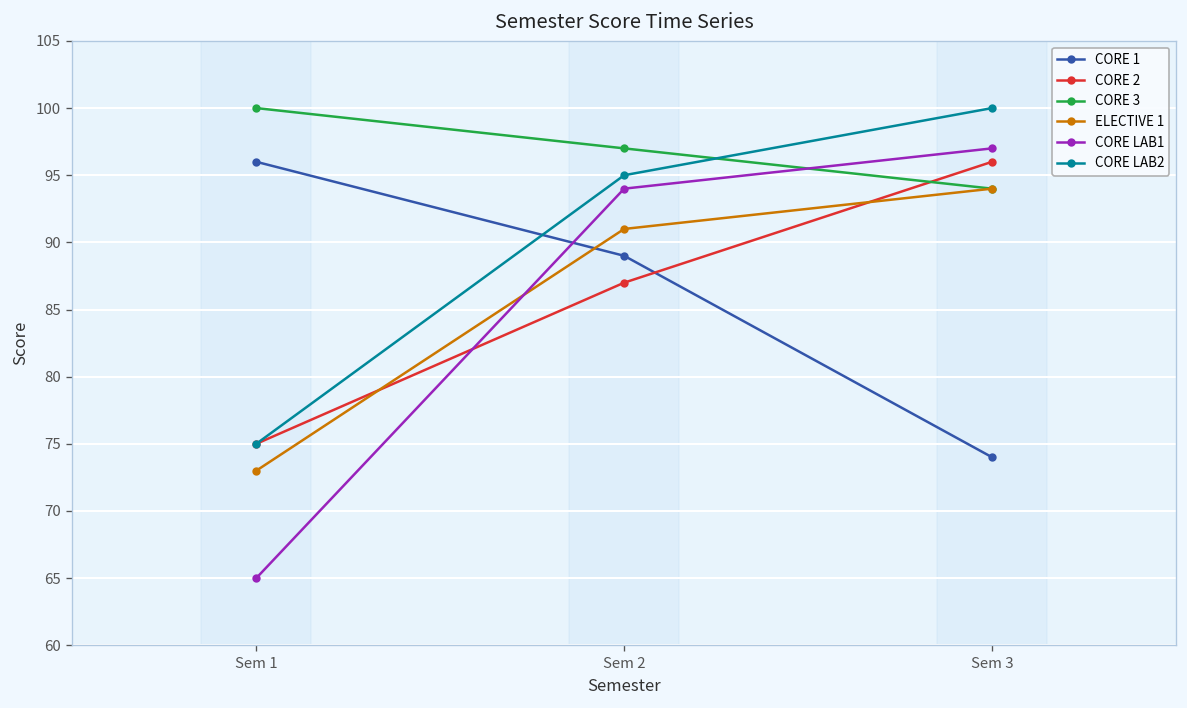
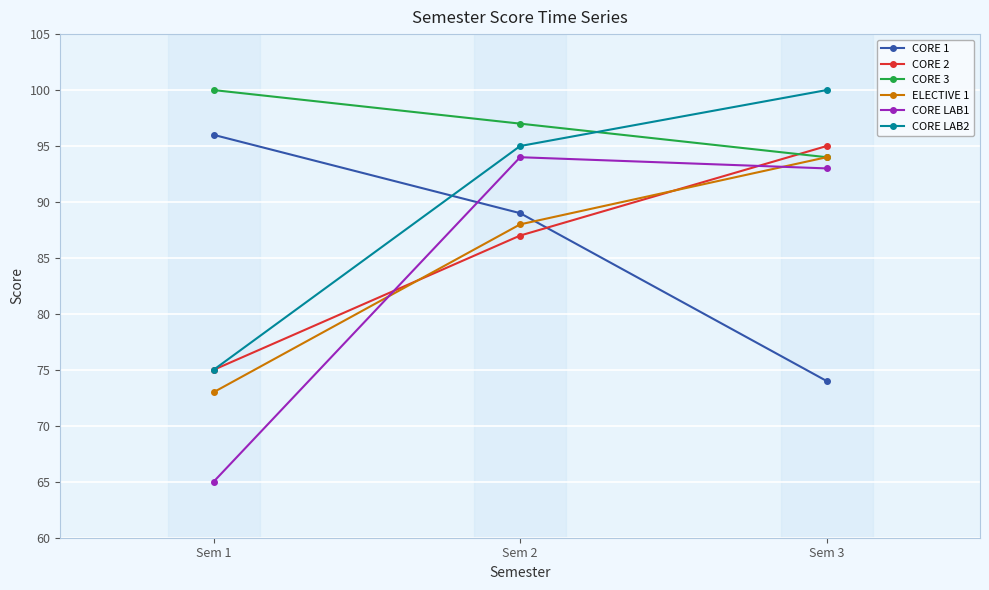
ELECTIVE 1, Sem 2: 91 -> 88
CORE 2, Sem 3: 96 -> 95
CORE LAB1, Sem 3: 97 -> 93
